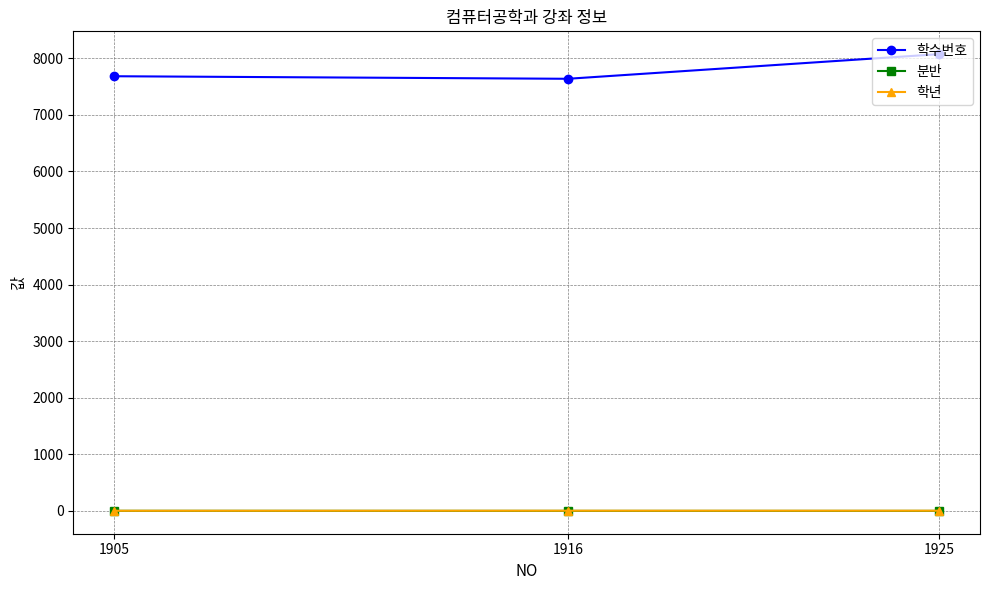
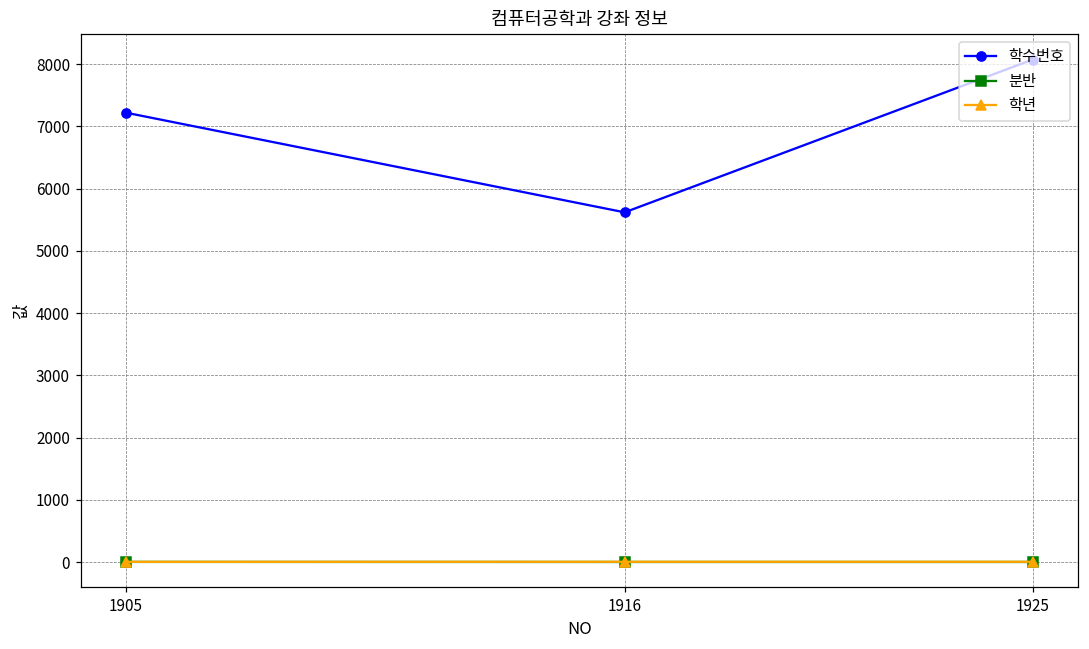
학수번호, 1905: 7700 -> 7200
학수번호, 1916: 7600 -> 5600
